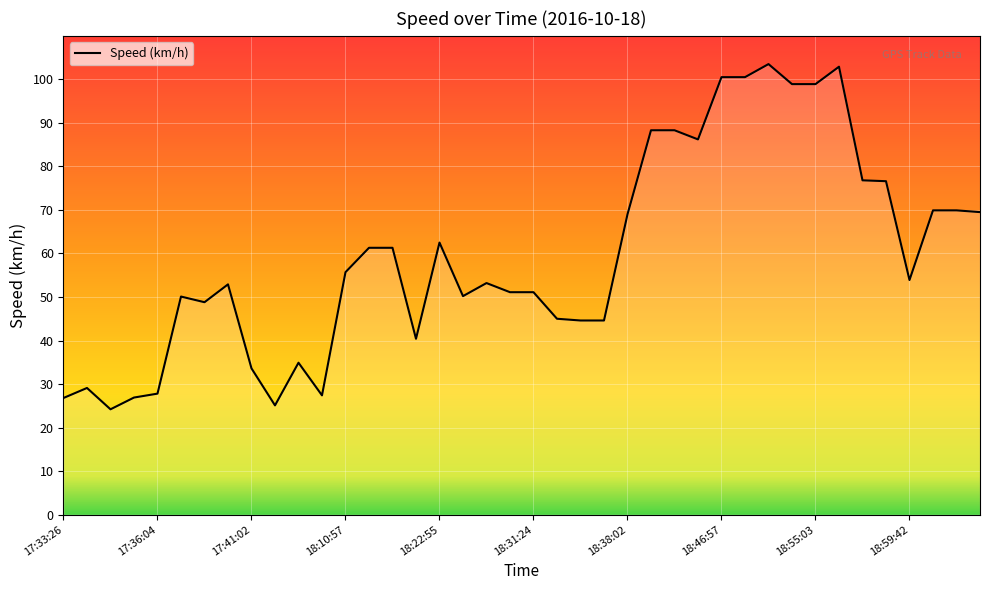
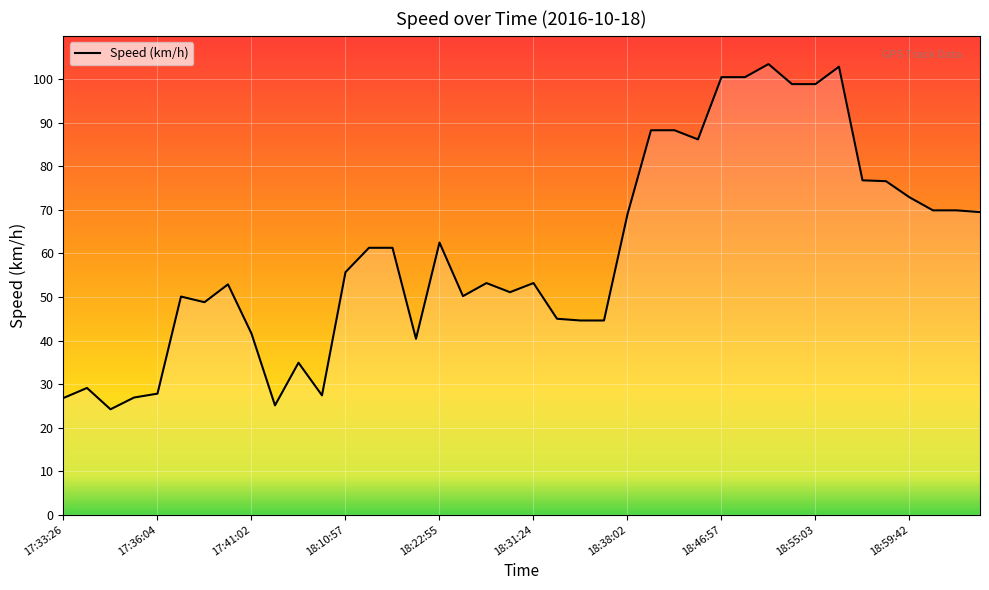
17:41:02: 34 -> 42
18:31:24: 51 -> 53
18:59:42: 54 -> 73
